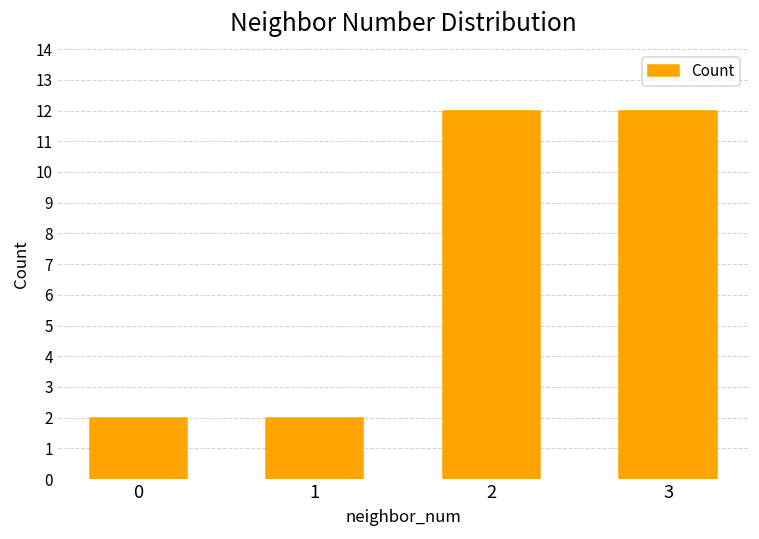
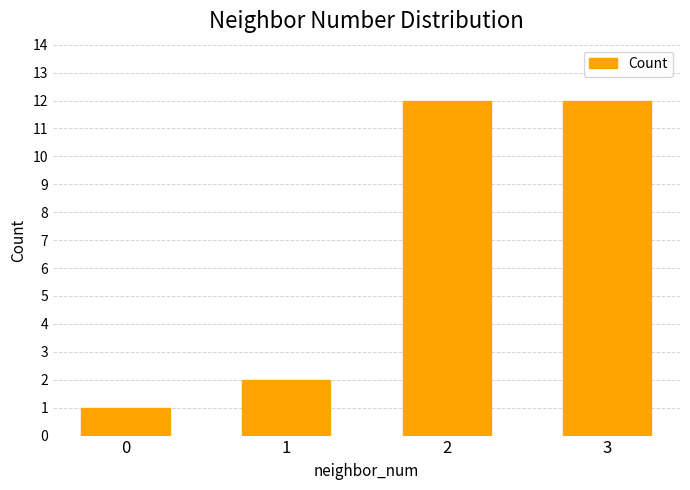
0: 2 -> 1
